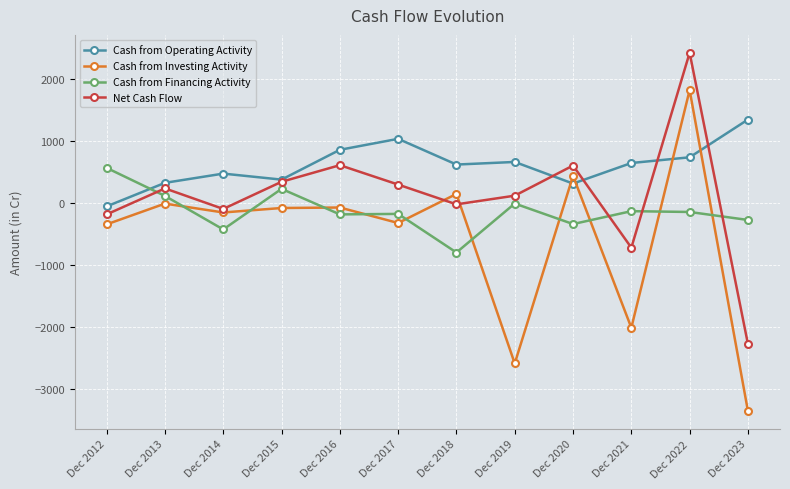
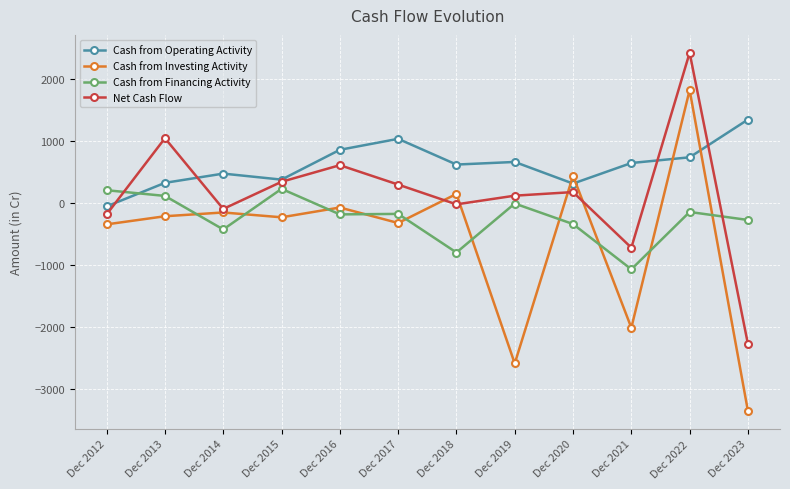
Cash from Financing Activity, Dec 2012: 600 -> 200
Cash from Investing Activity, Dec 2013: 0 -> -200
Net Cash Flow, Dec 2013: 200 -> 1100
Cash from Investing Activity, Dec 2015: -100 -> -200
Net Cash Flow, Dec 2020: 600 -> 200
Cash from Financing Activity, Dec 2021: -100 -> -1100
